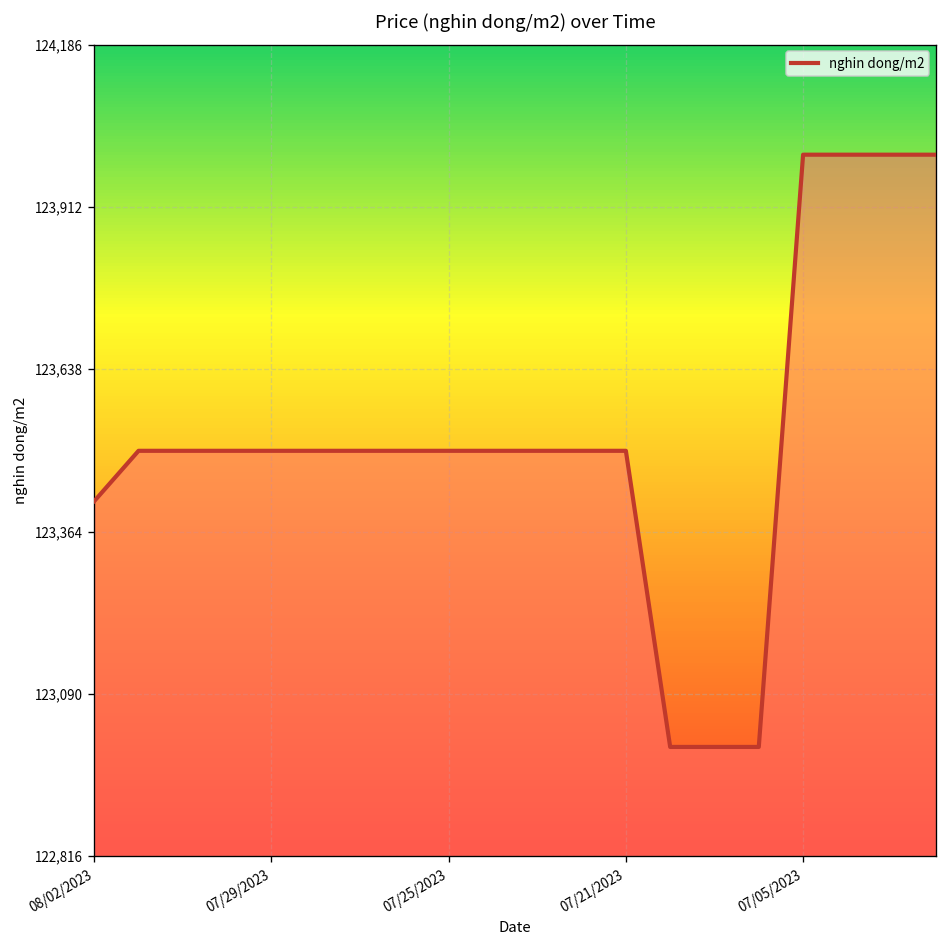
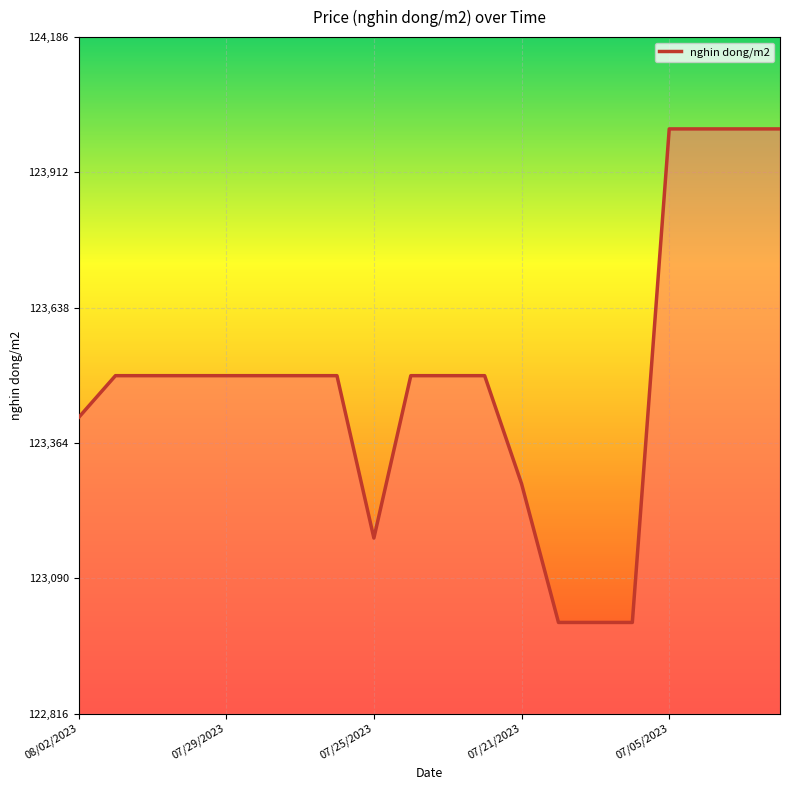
07/25/2023: 123,500 -> 123,170
07/21/2023: 123,500 -> 123,280
